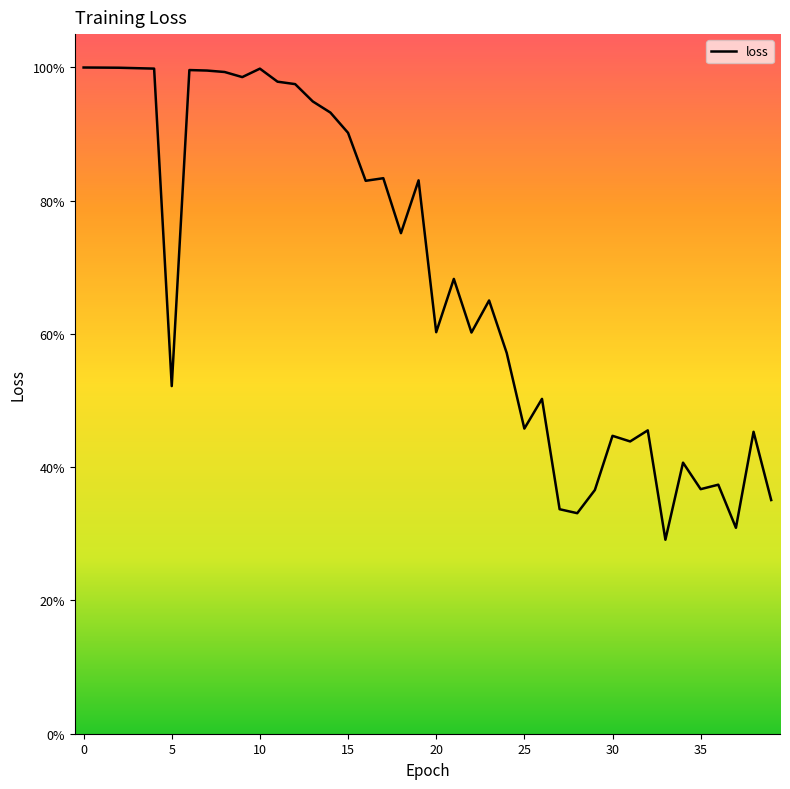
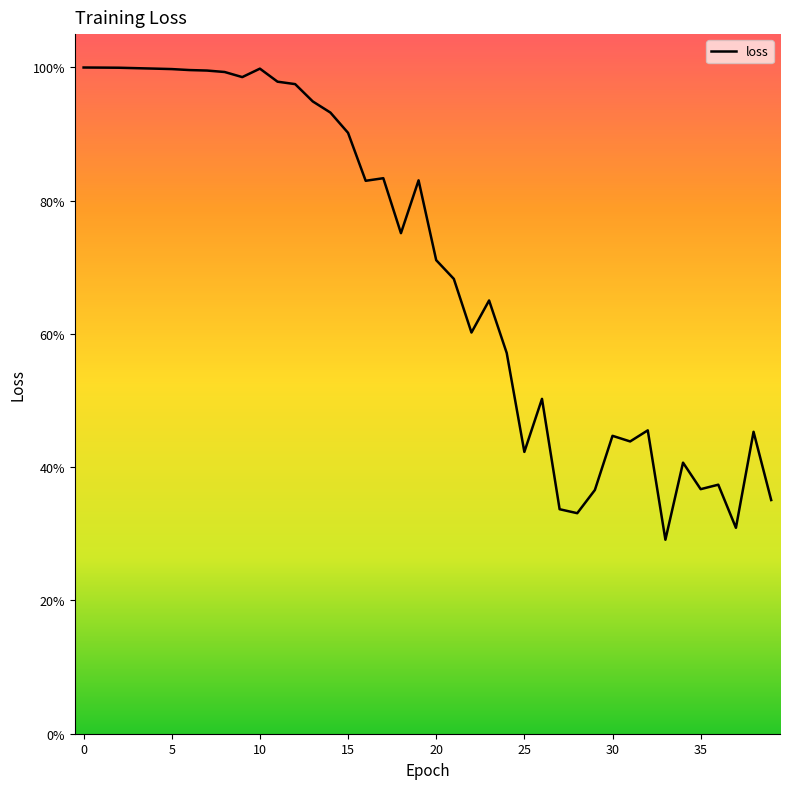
5: 52% -> 100%
20: 60% -> 71%
25: 46% -> 42%
